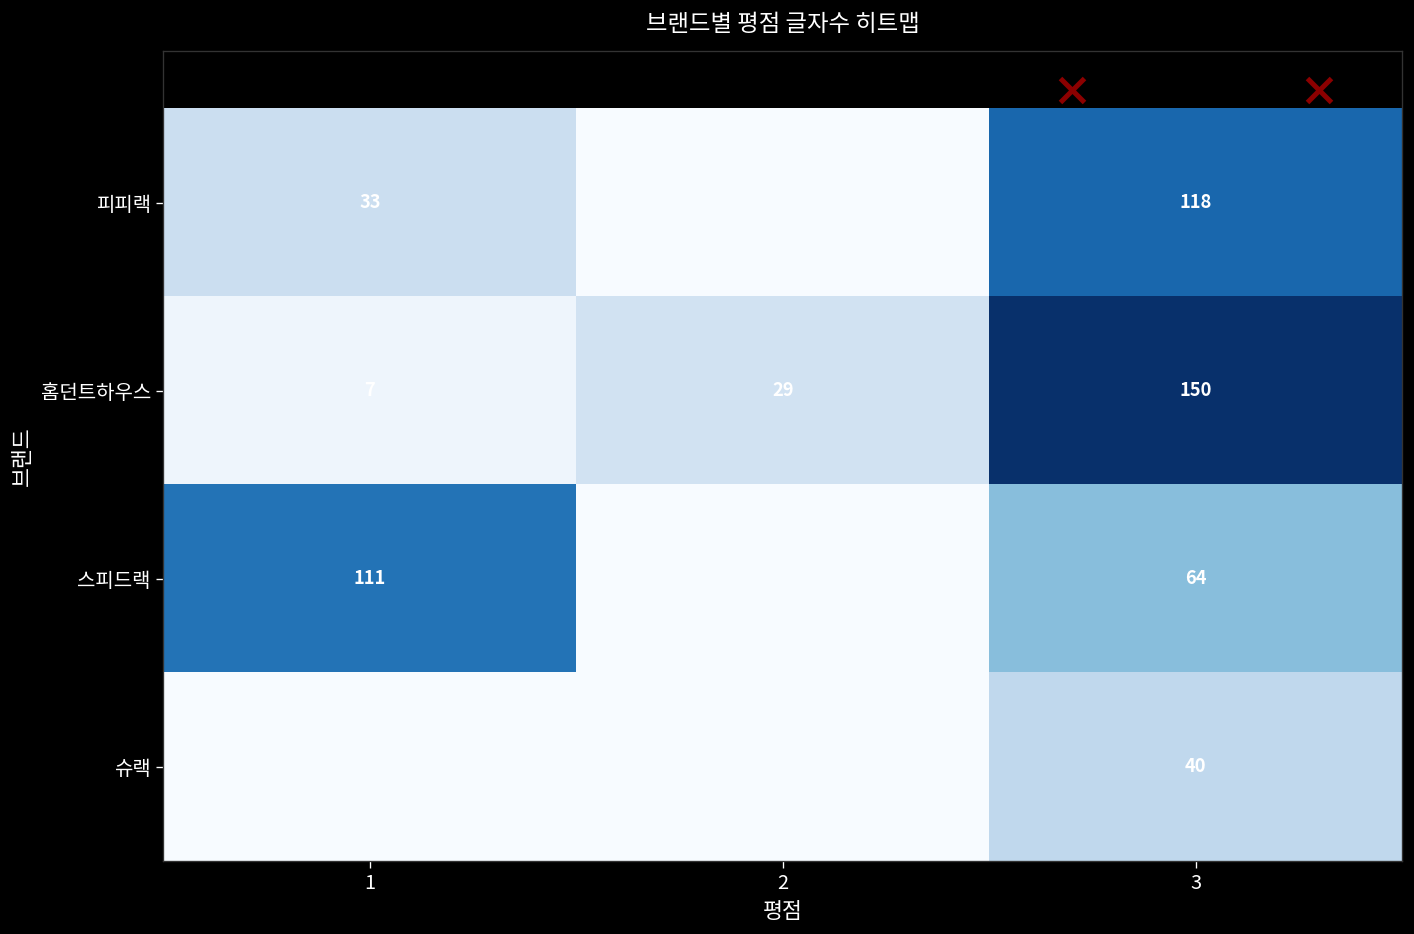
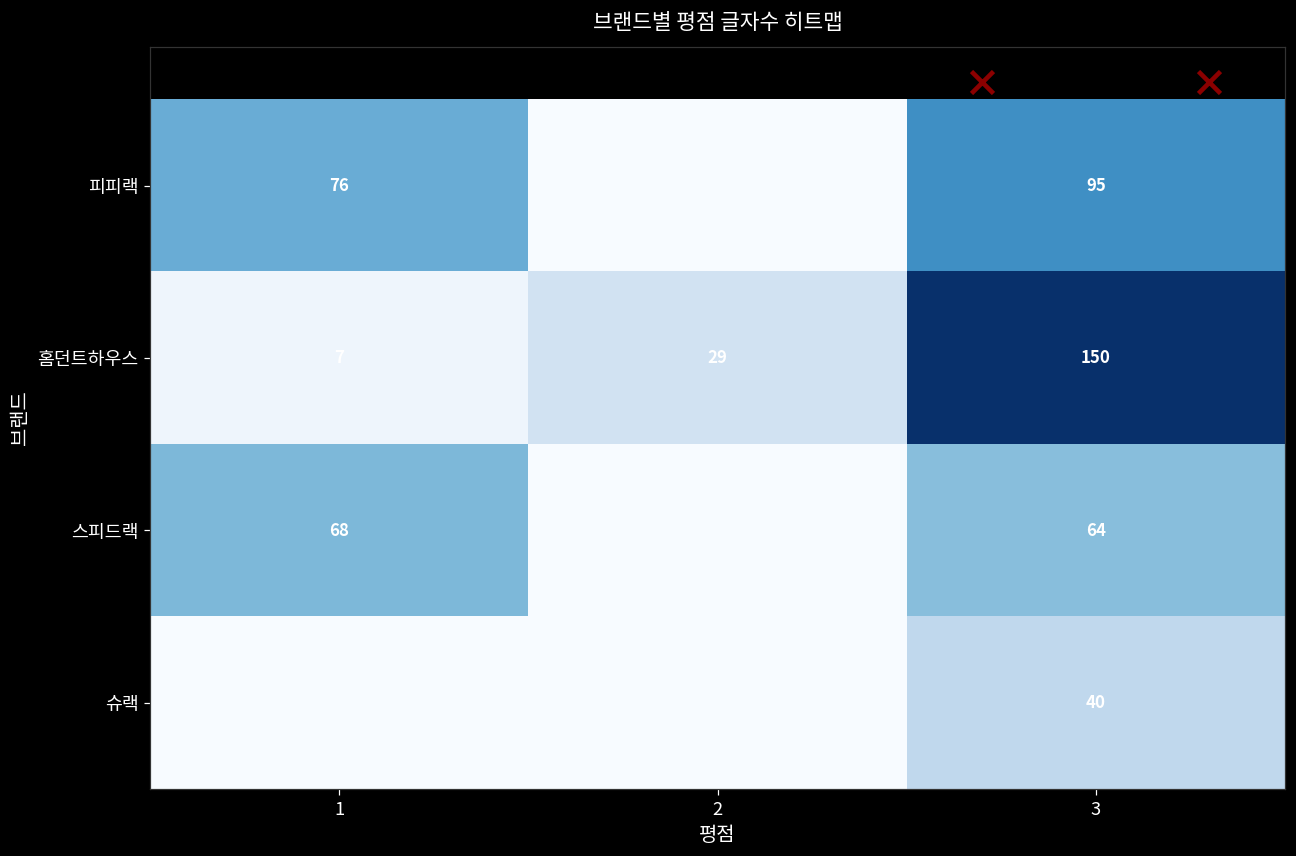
피피랙, 1: 33 -> 76
피피랙, 3: 118 -> 95
스피드랙, 1: 111 -> 68
